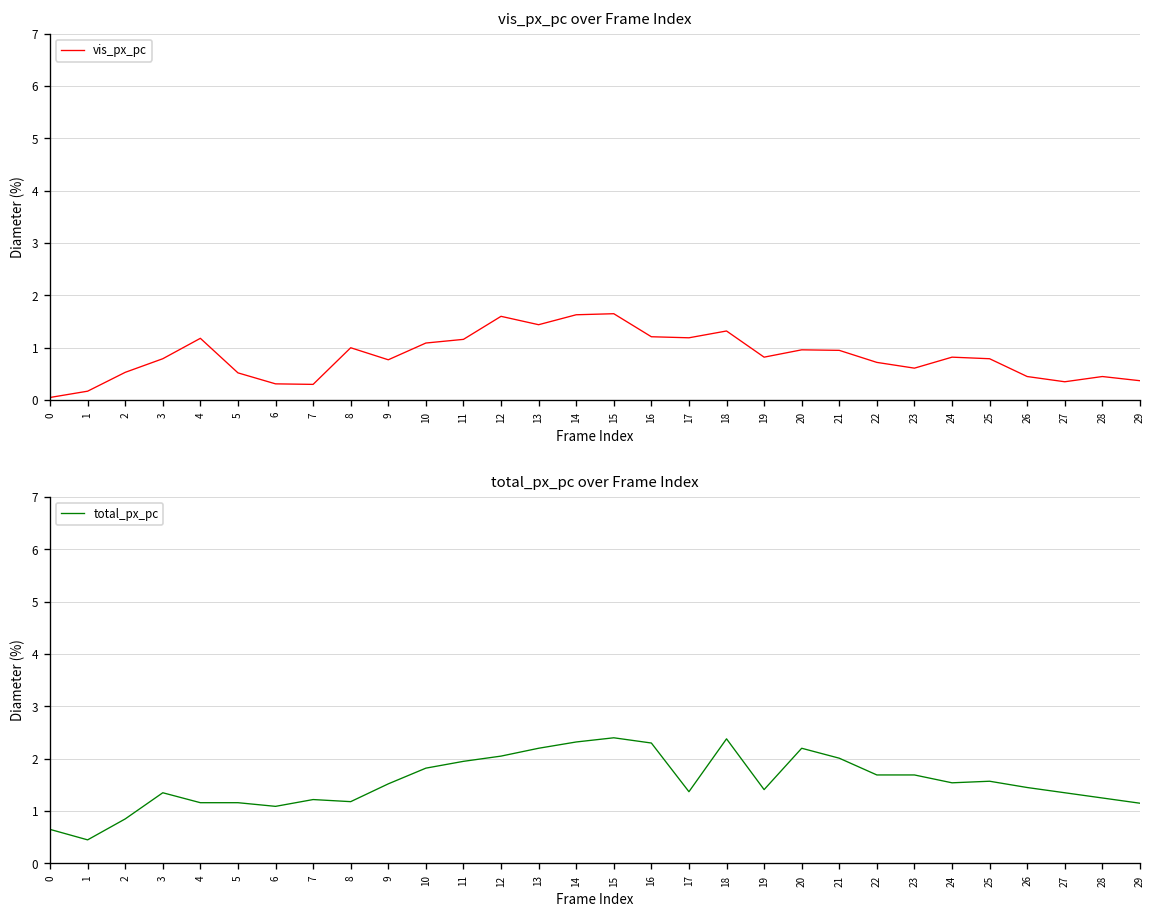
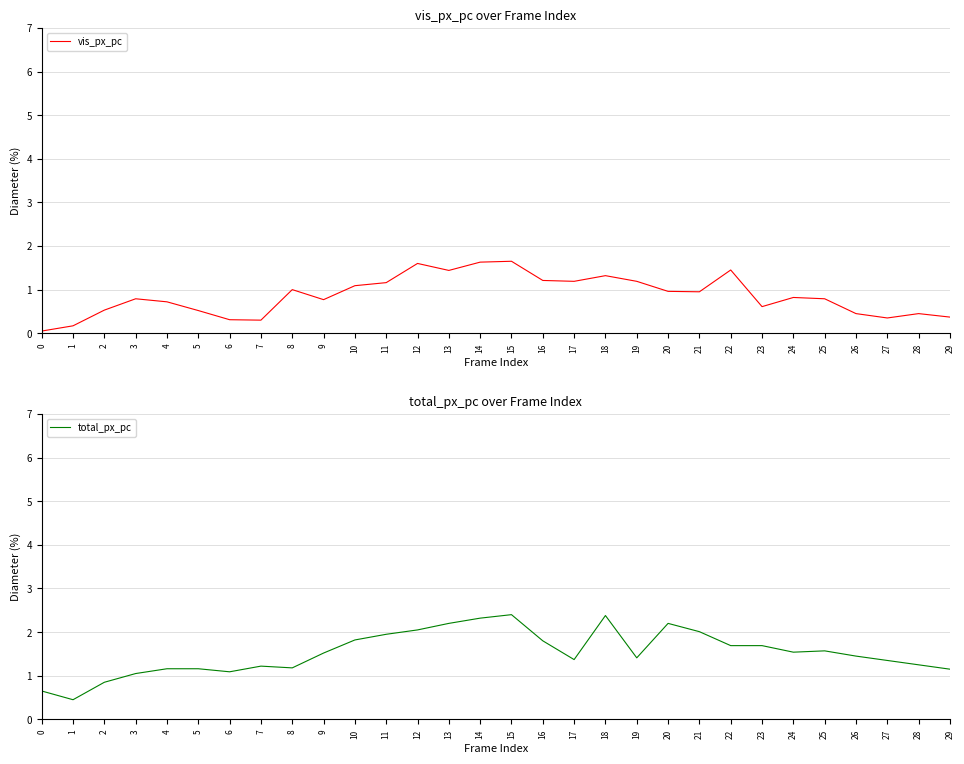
vis_px_pc over Frame Index, 4: 1.2 -> 0.7
vis_px_pc over Frame Index, 19: 0.8 -> 1.2
vis_px_pc over Frame Index, 22: 0.7 -> 1.5
total_px_pc over Frame Index, 3: 1.4 -> 1.1
total_px_pc over Frame Index, 16: 2.3 -> 1.8
